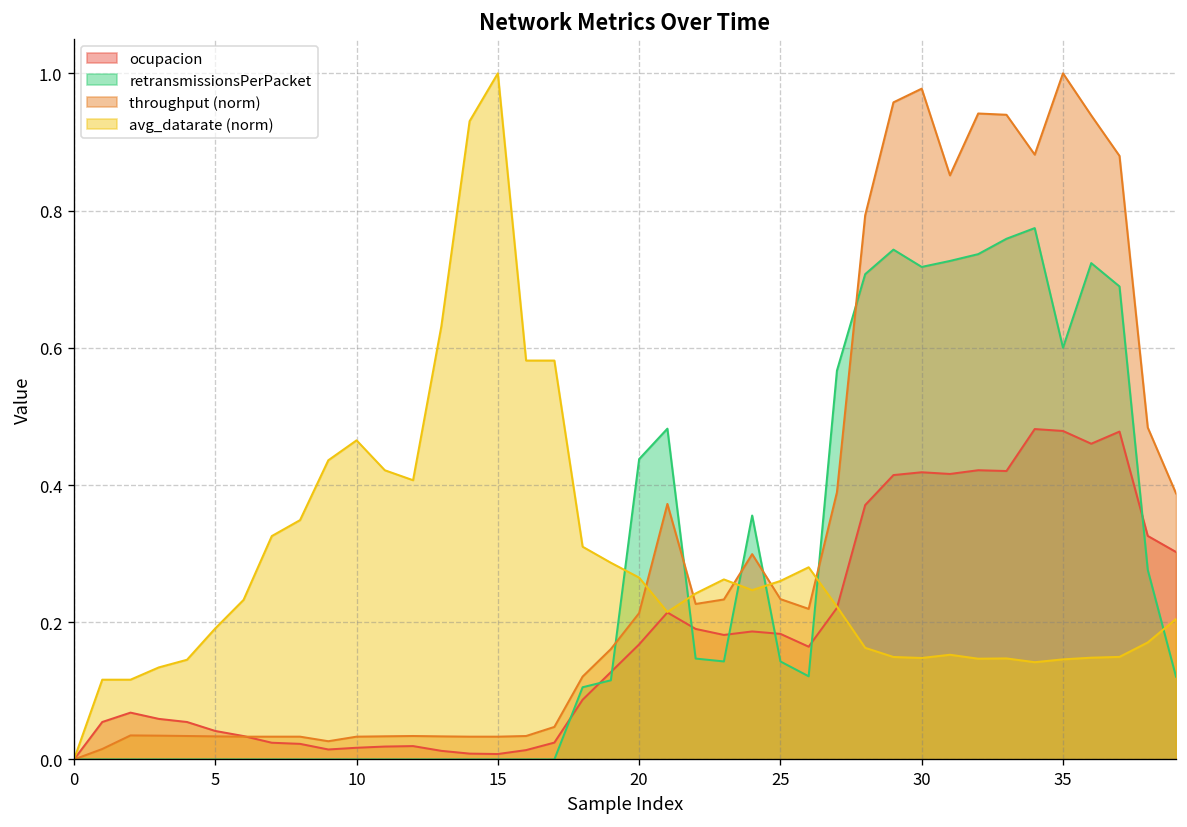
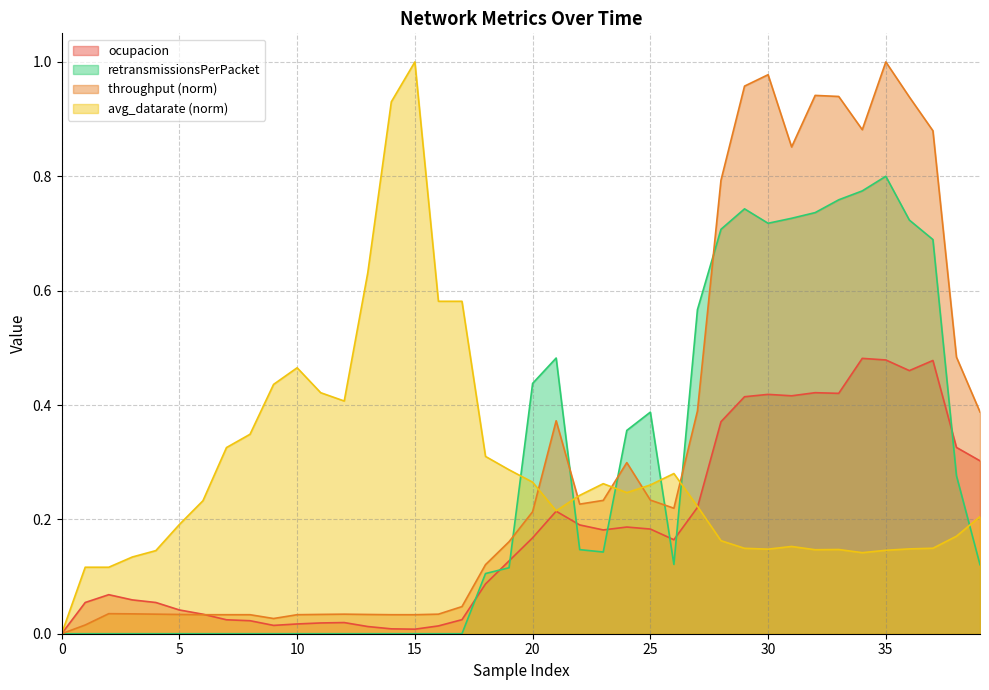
retransmissionsPerPacket, 25: 0.14 -> 0.39
retransmissionsPerPacket, 35: 0.6 -> 0.8
